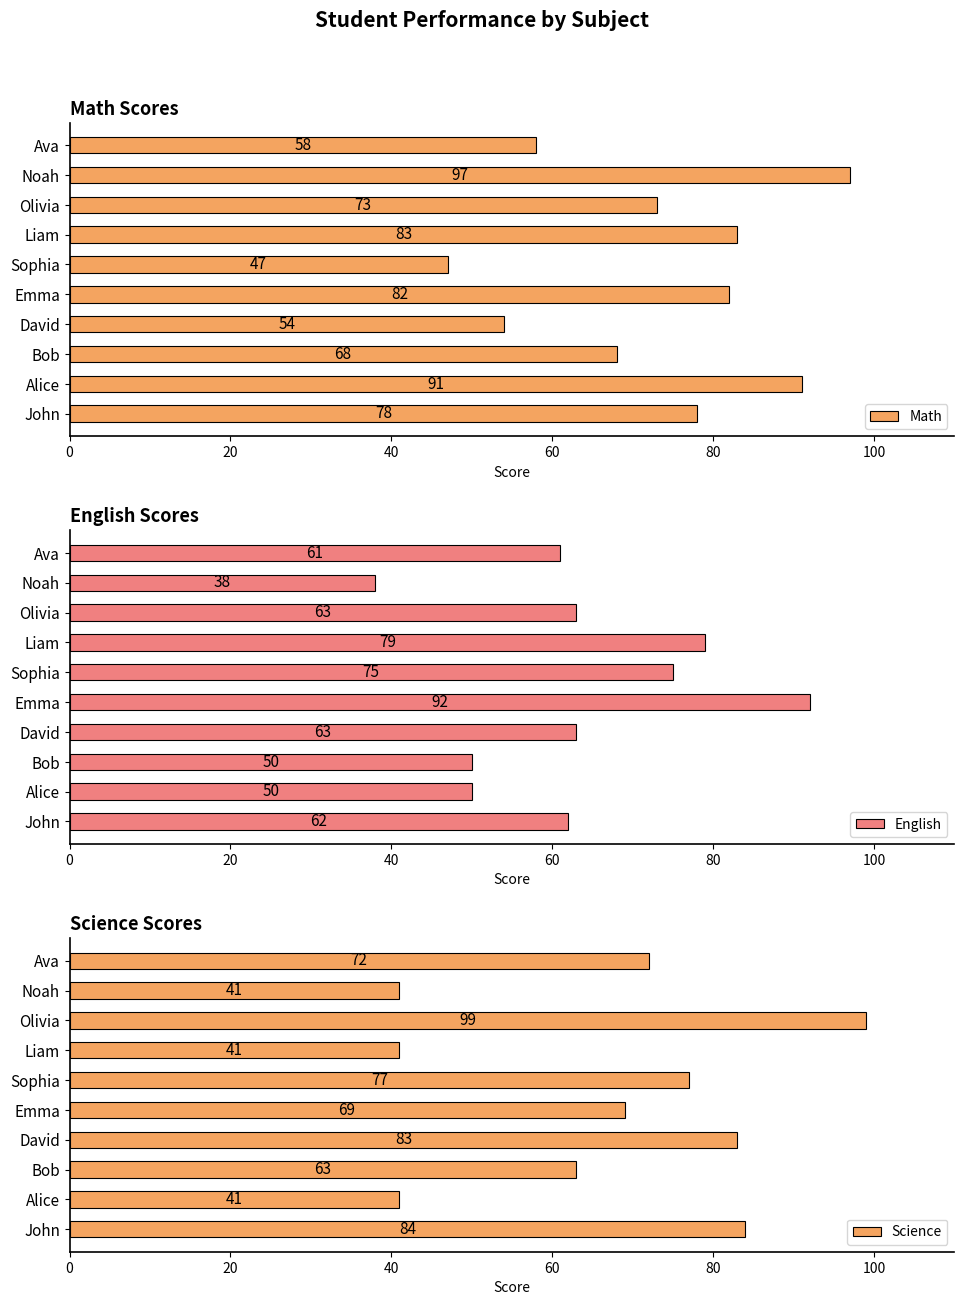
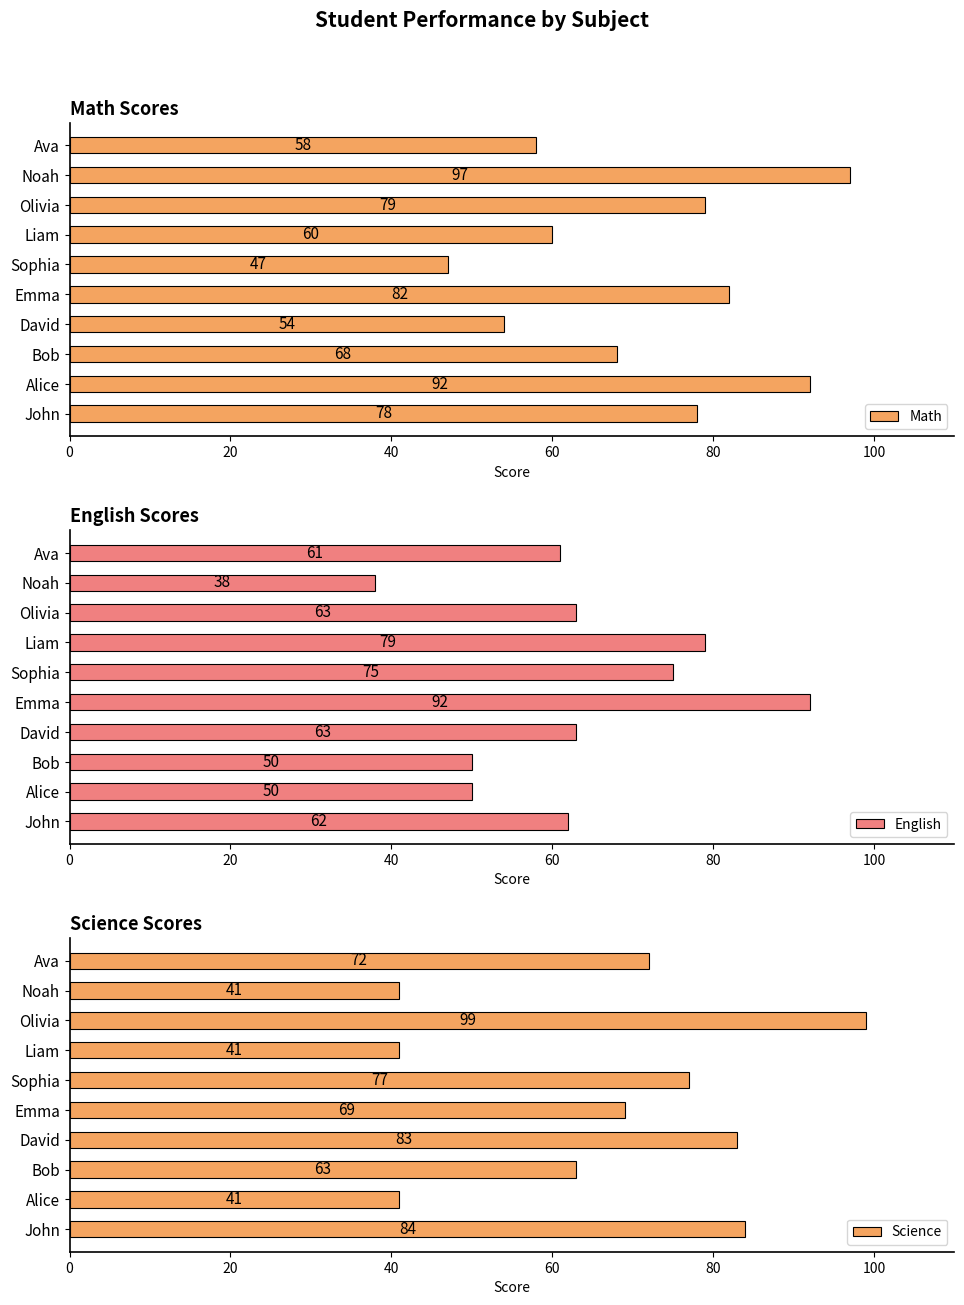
Math Scores, Olivia: 73 -> 79
Math Scores, Liam: 83 -> 60
Math Scores, Alice: 91 -> 92
